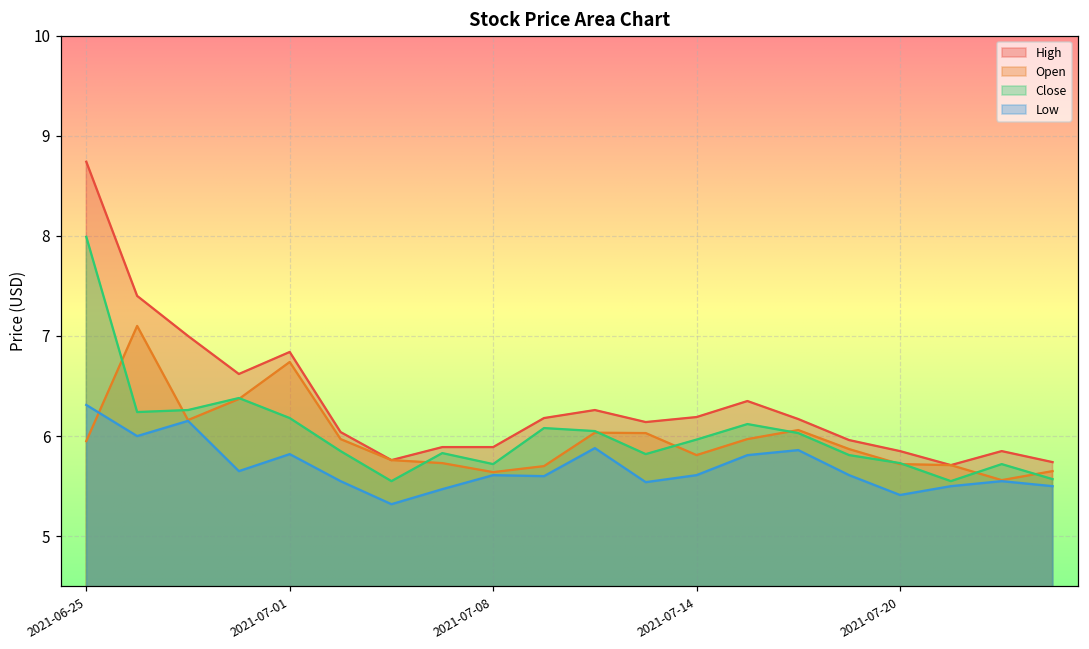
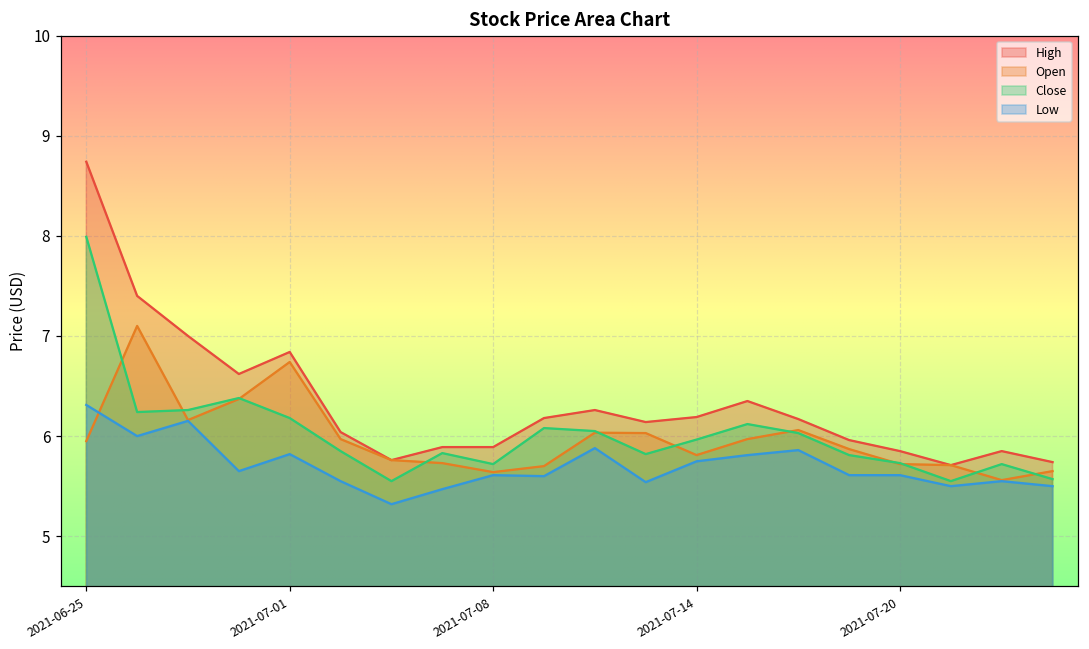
Low, 2021-07-14: 5.6 -> 5.7
Low, 2021-07-20: 5.4 -> 5.6
